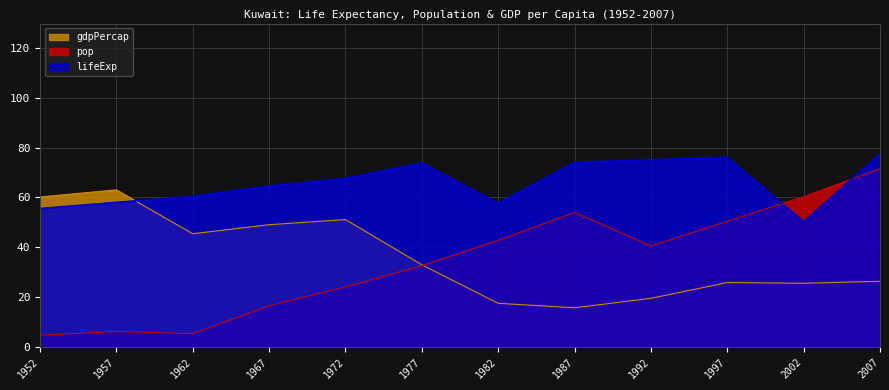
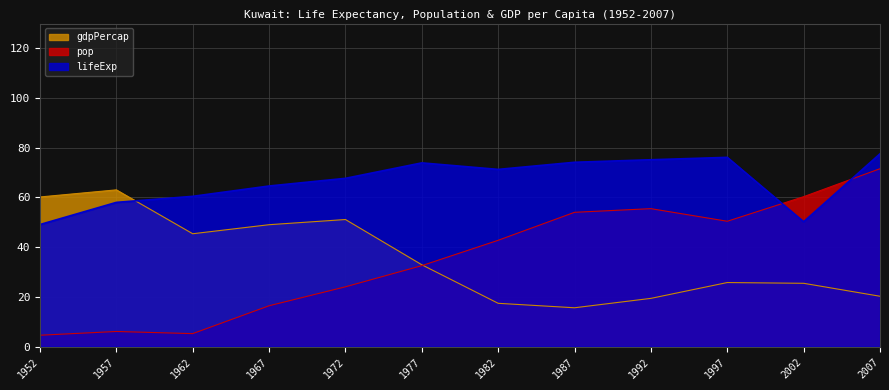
lifeExp, 1952: 56 -> 49
lifeExp, 1982: 58 -> 71
pop, 1992: 41 -> 56
gdpPercap, 2007: 26 -> 20
